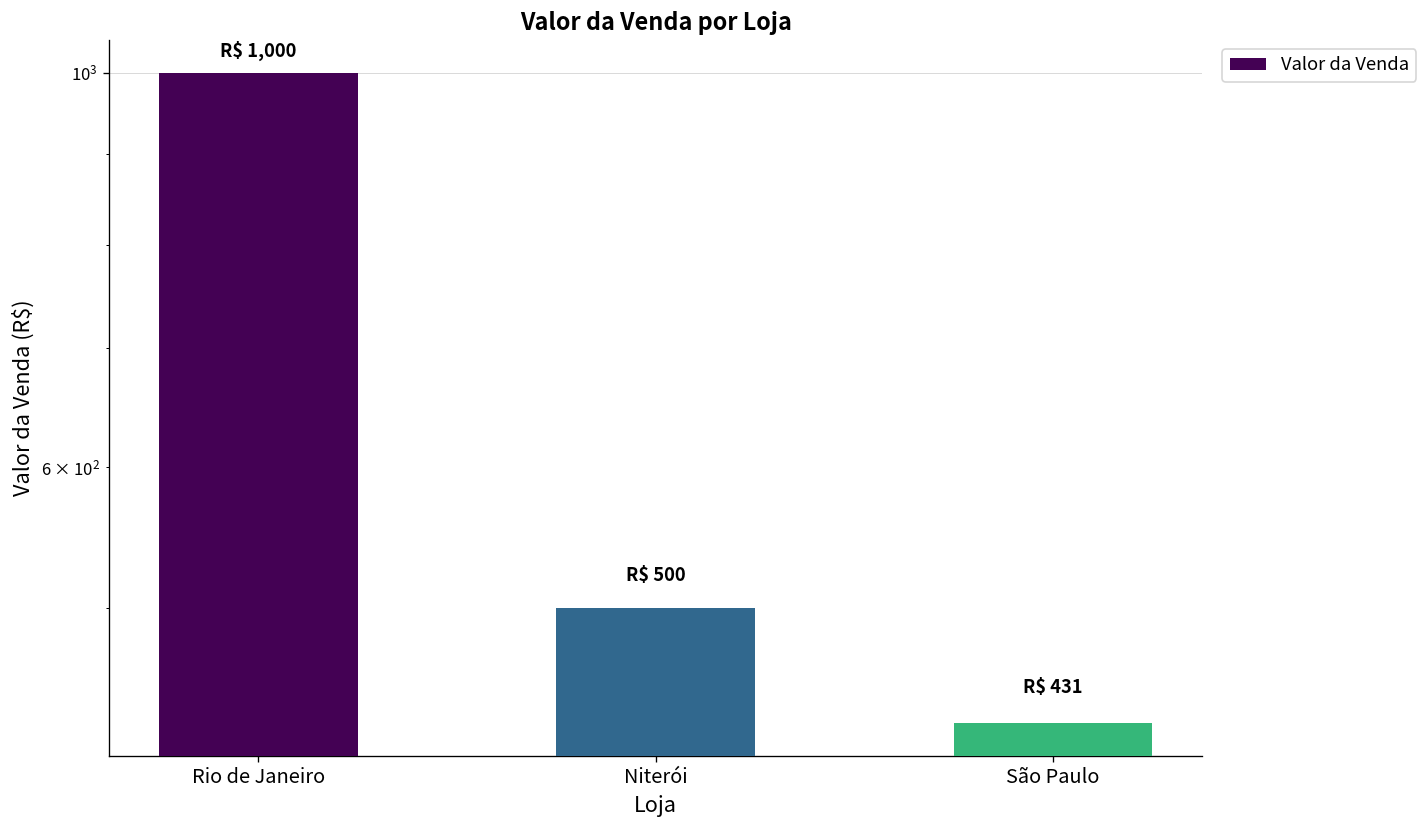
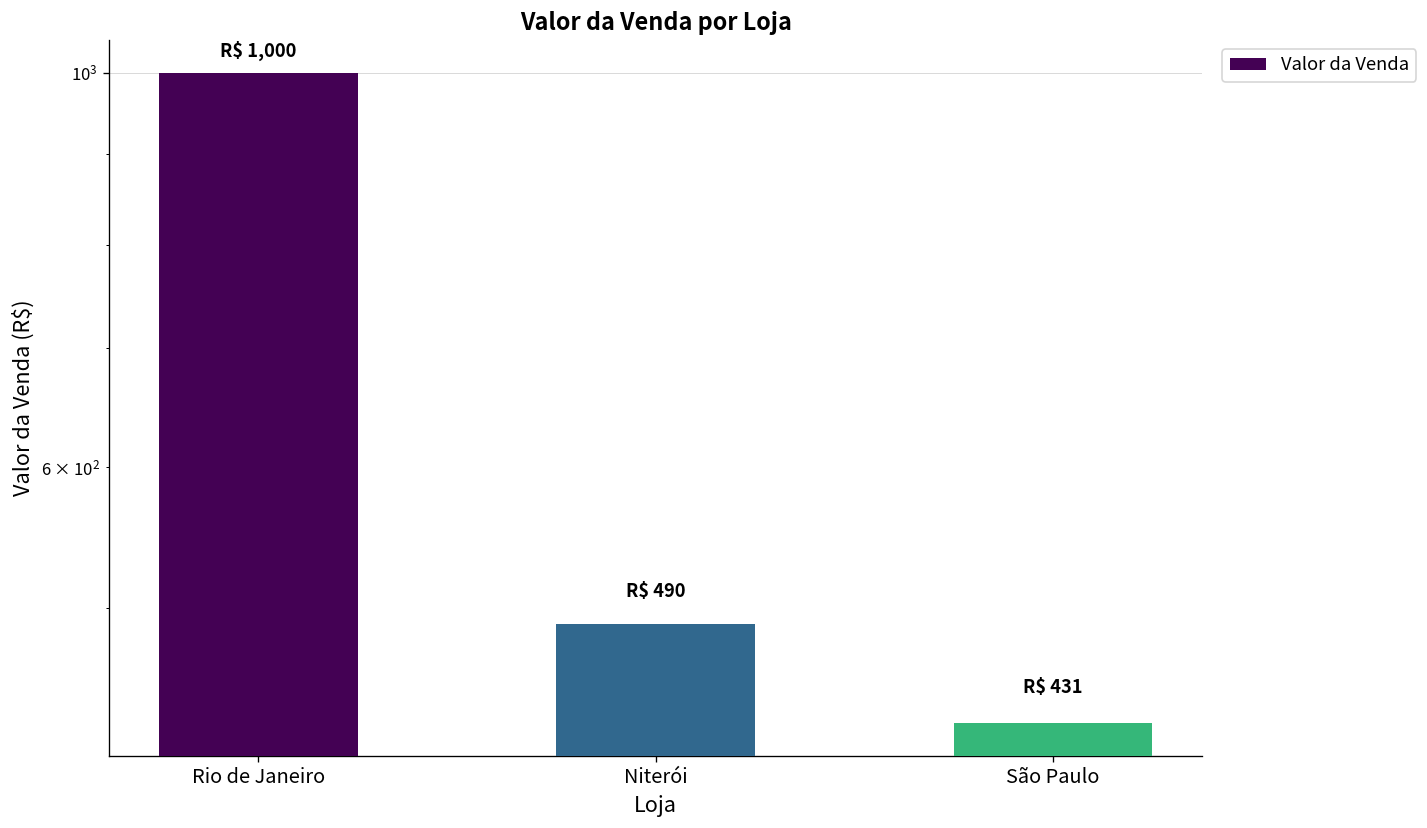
Niterói: 500 -> 490
